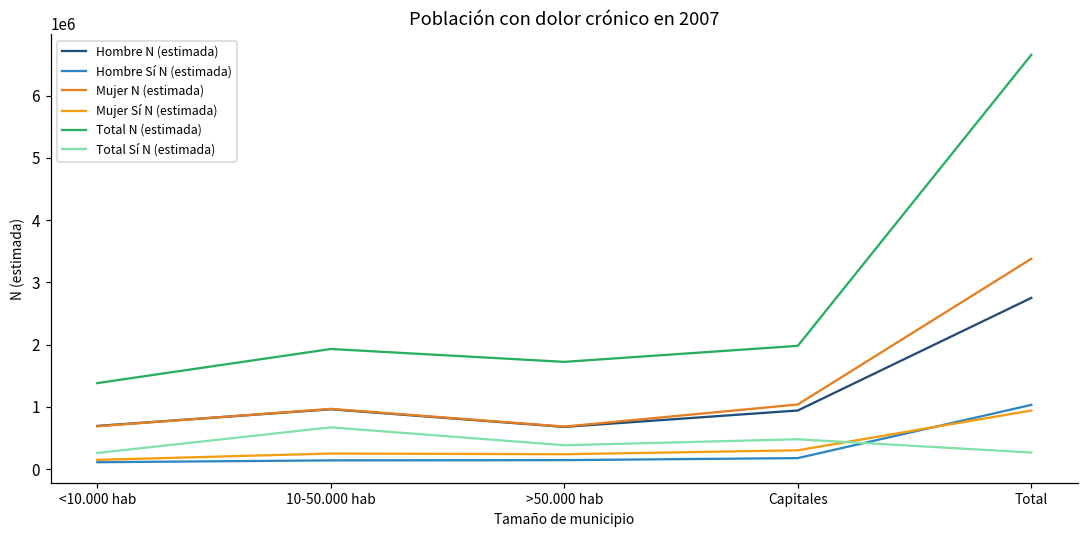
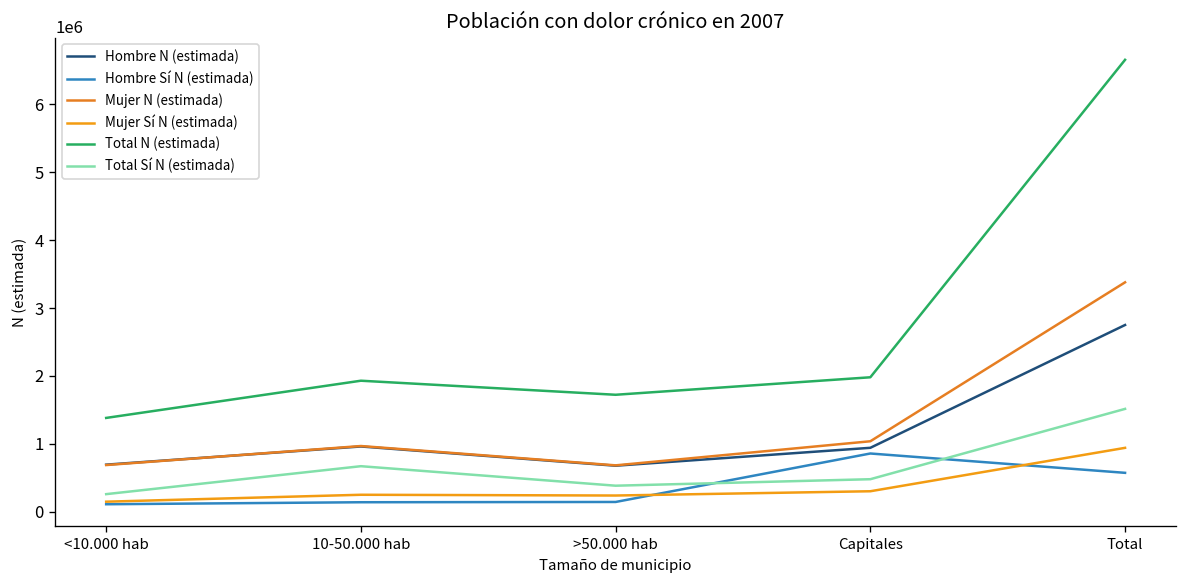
Hombre Sí N (estimada), Capitales: 200000 -> 900000
Hombre Sí N (estimada), Total: 1000000 -> 600000
Total Sí N (estimada), Total: 300000 -> 1500000
